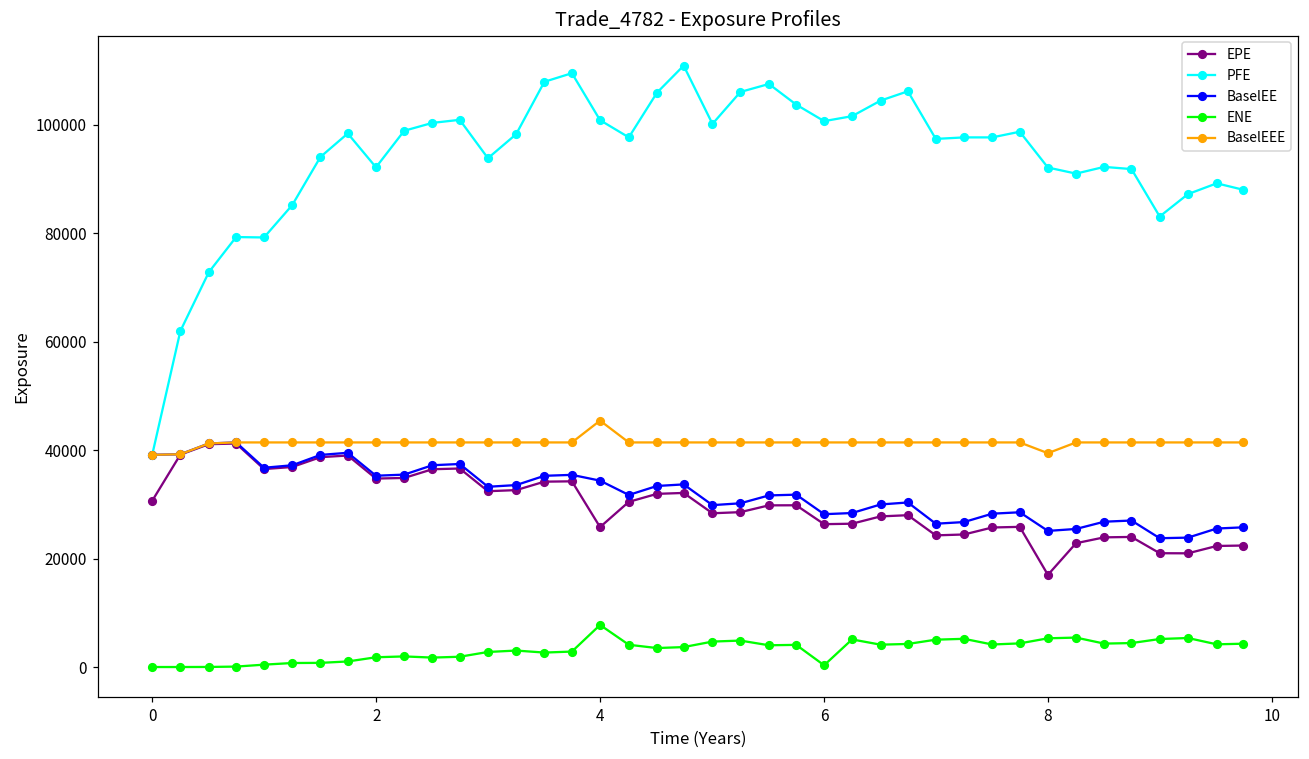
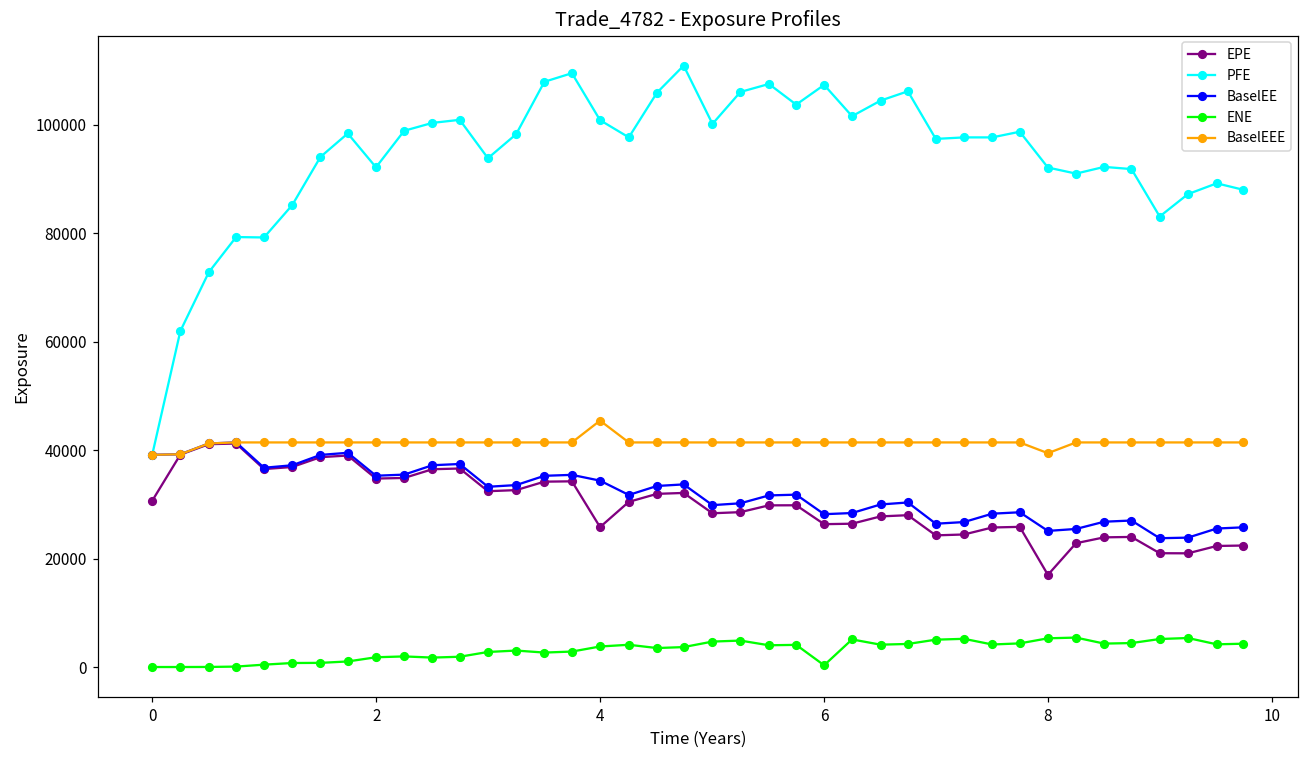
ENE, 4: 8000 -> 4000
PFE, 6: 101000 -> 107000
